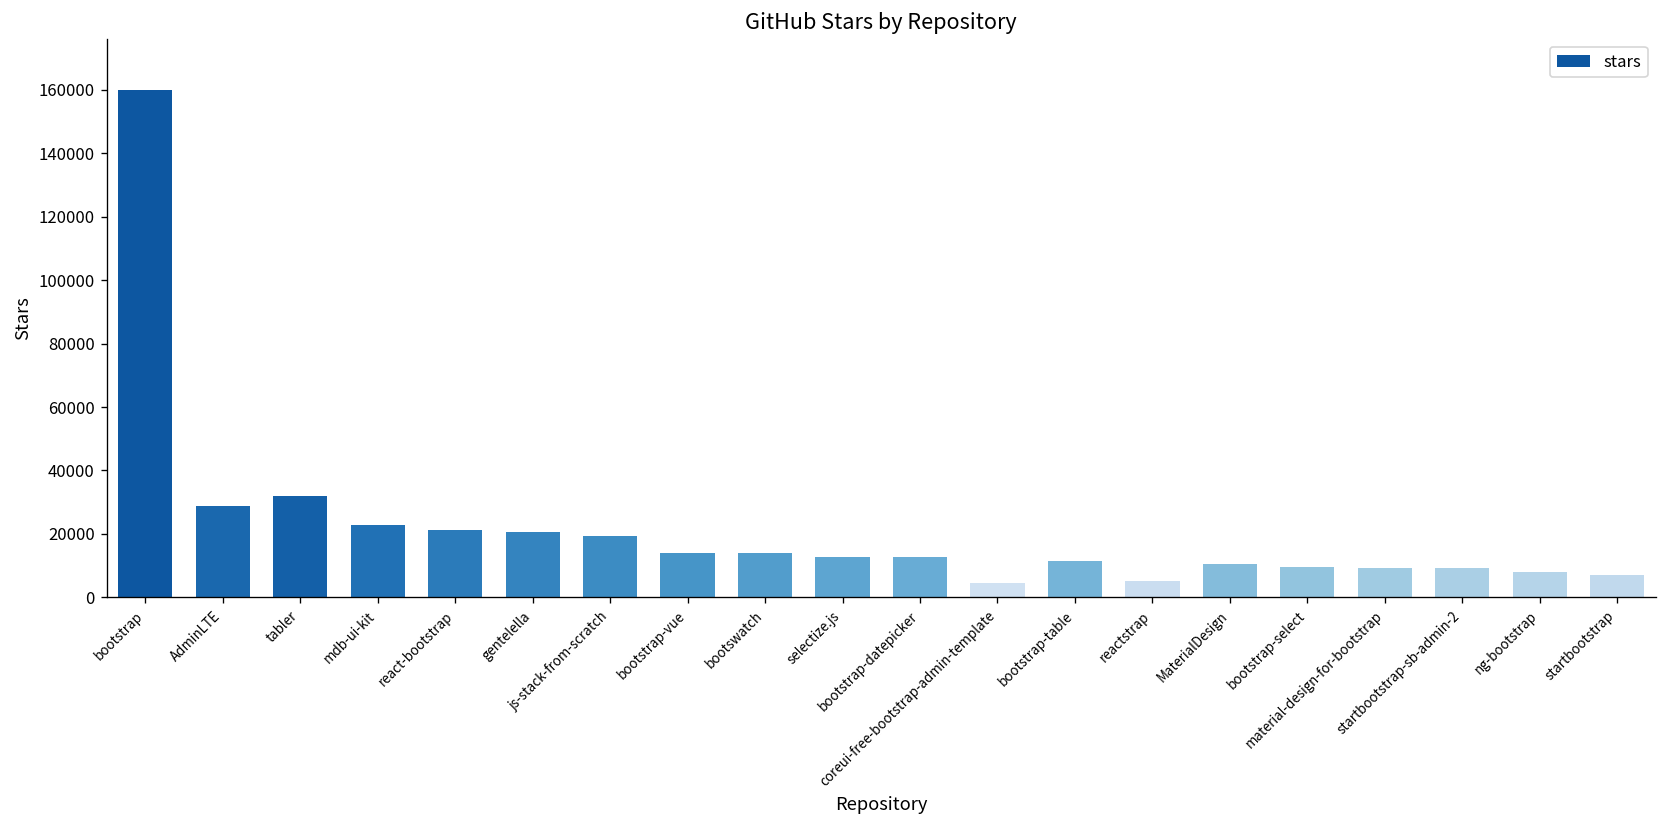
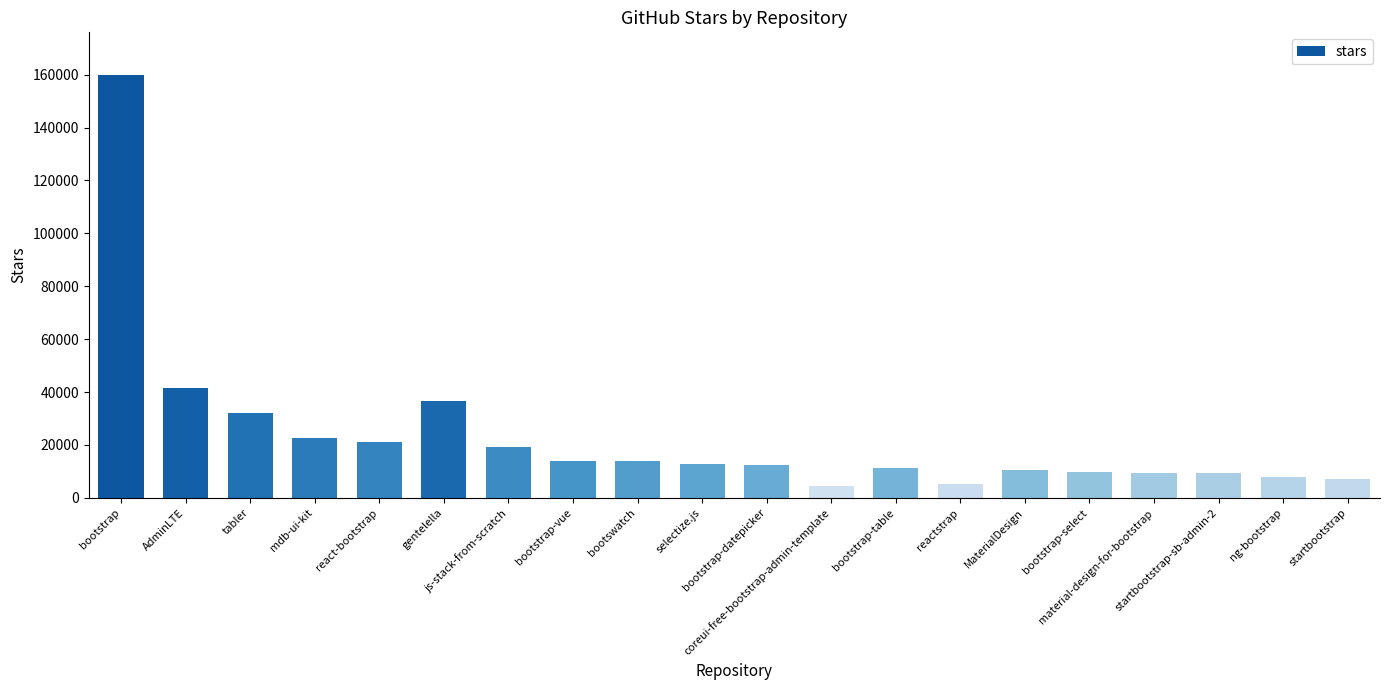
AdminLTE: 29000 -> 42000
gentelella: 21000 -> 37000
